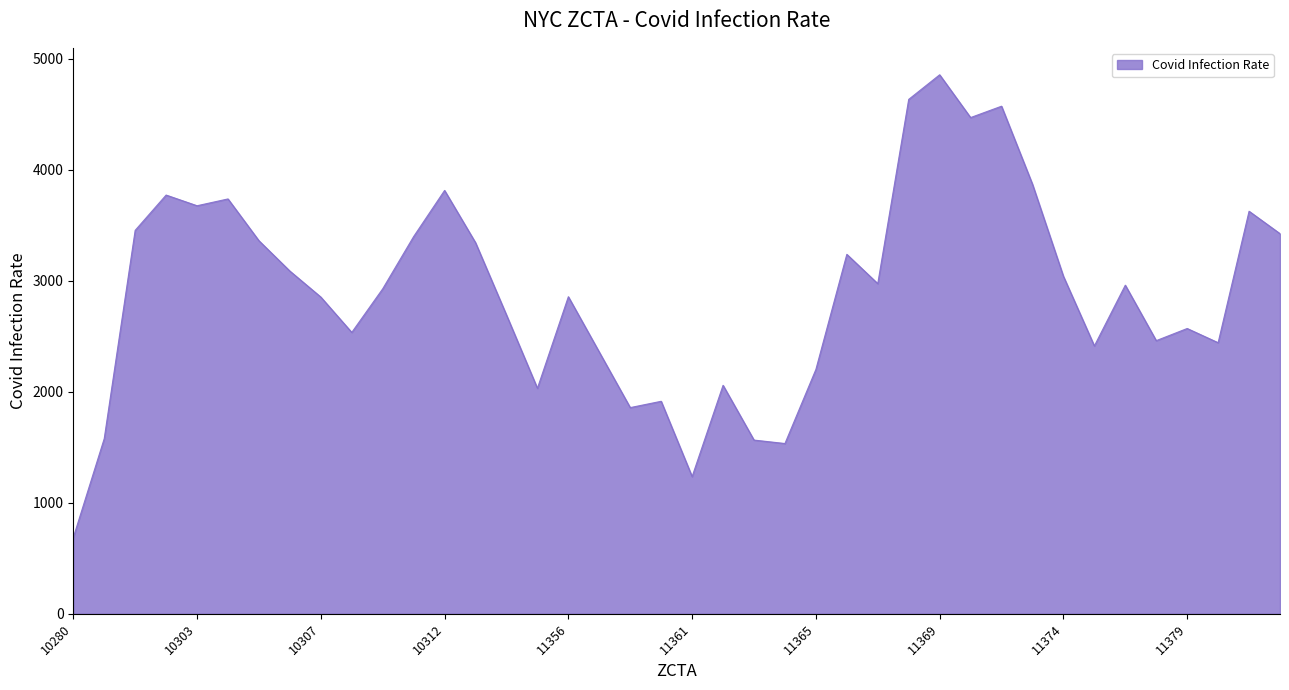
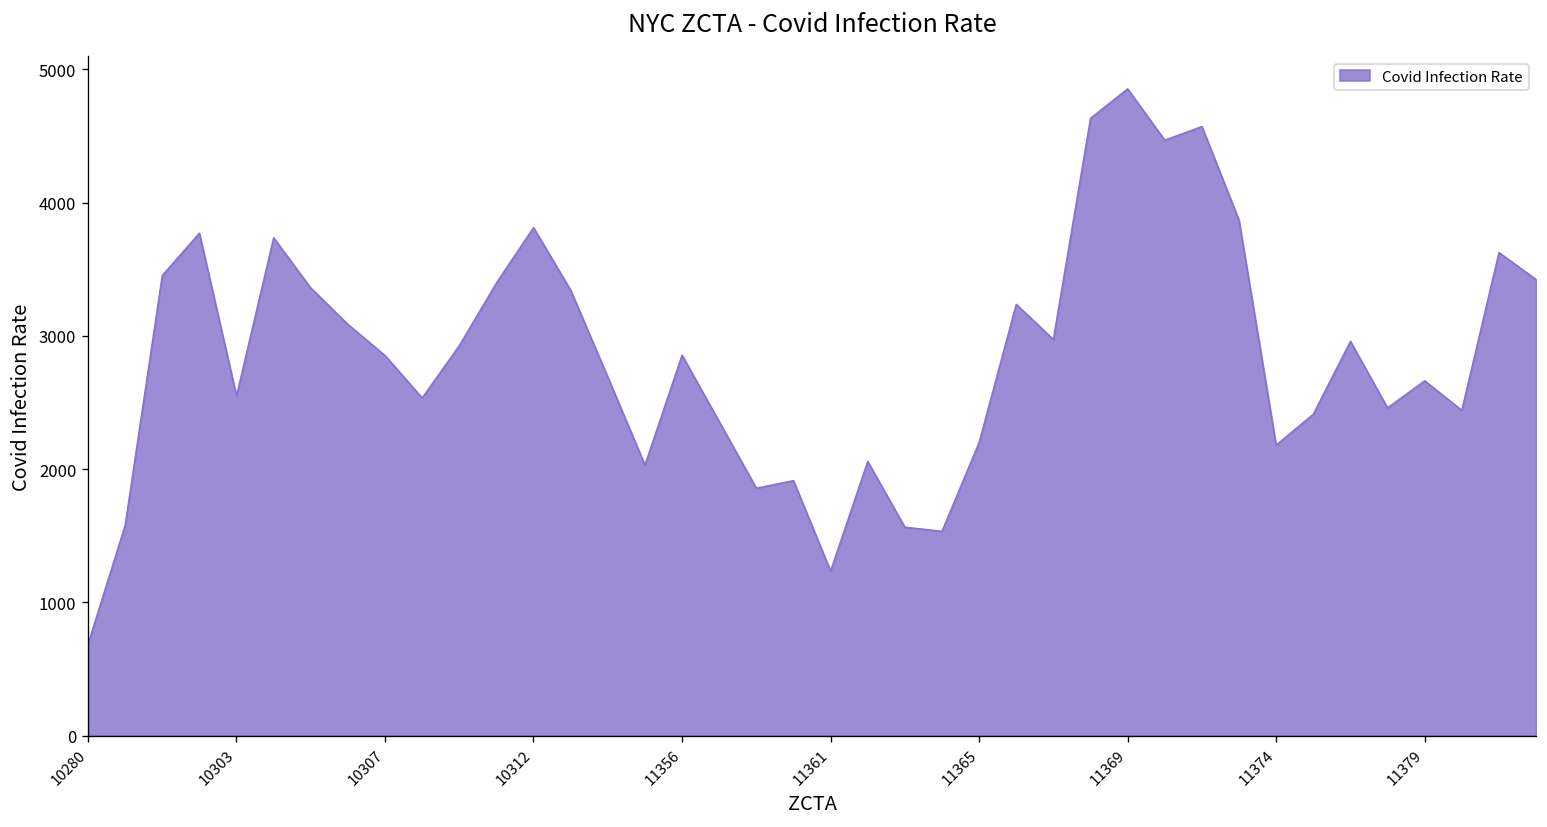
10303: 3670 -> 2550
11374: 3040 -> 2180
11379: 2570 -> 2660
